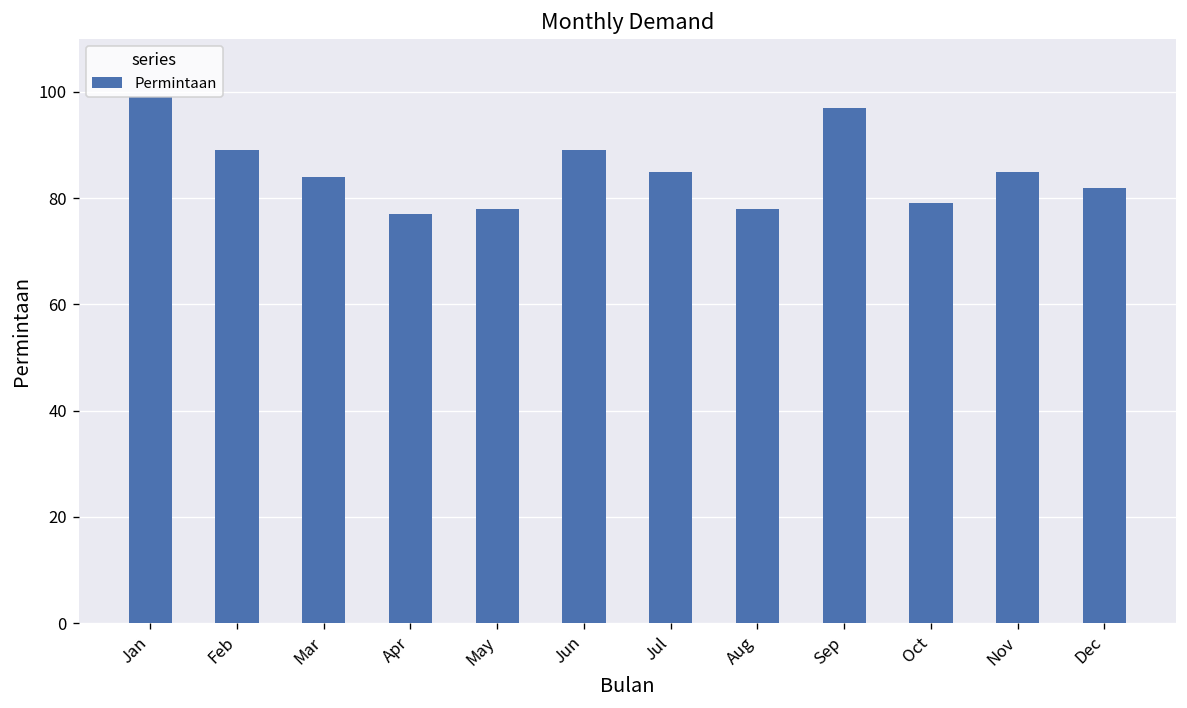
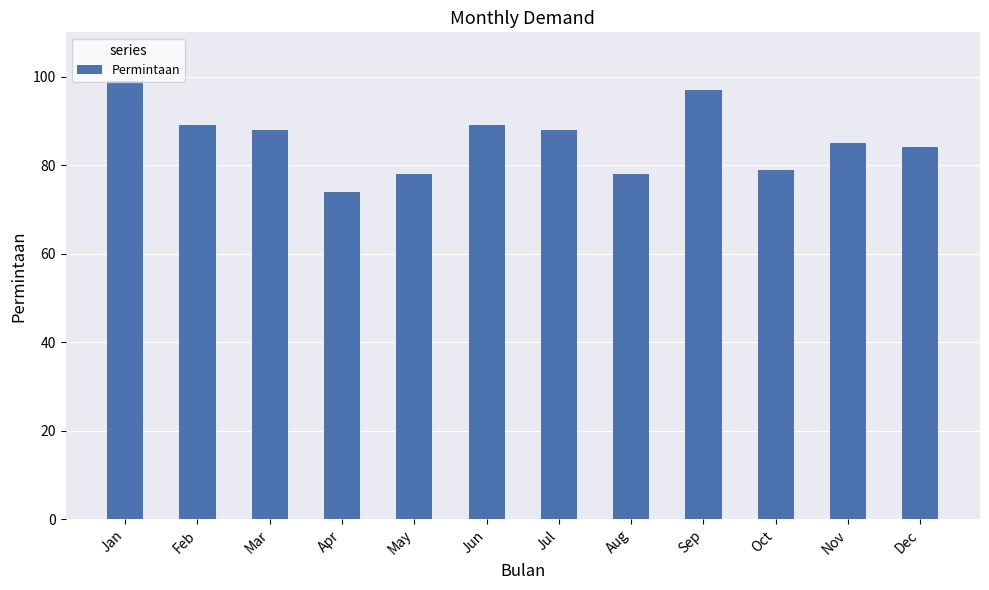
Mar: 84 -> 88
Apr: 77 -> 74
Jul: 85 -> 88
Dec: 82 -> 84
